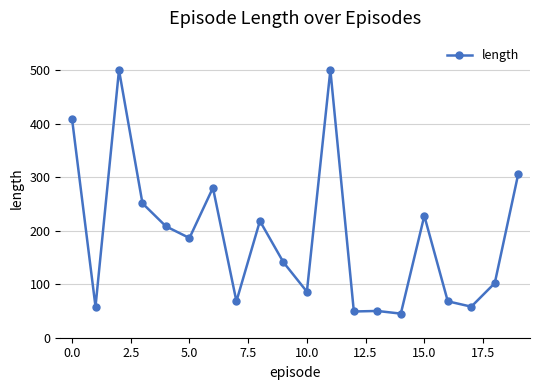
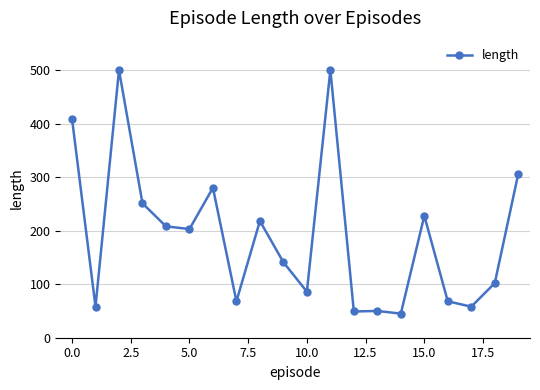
5.0: 190 -> 200
